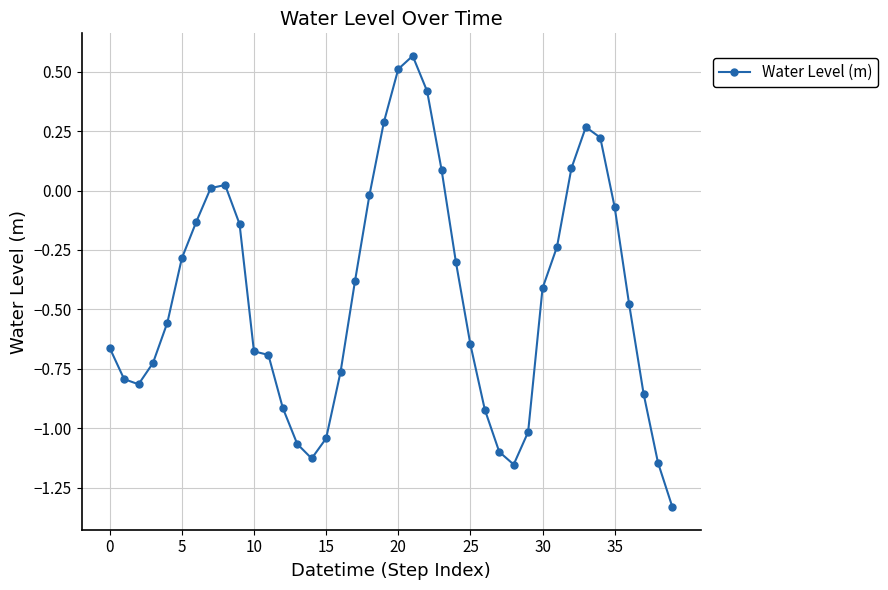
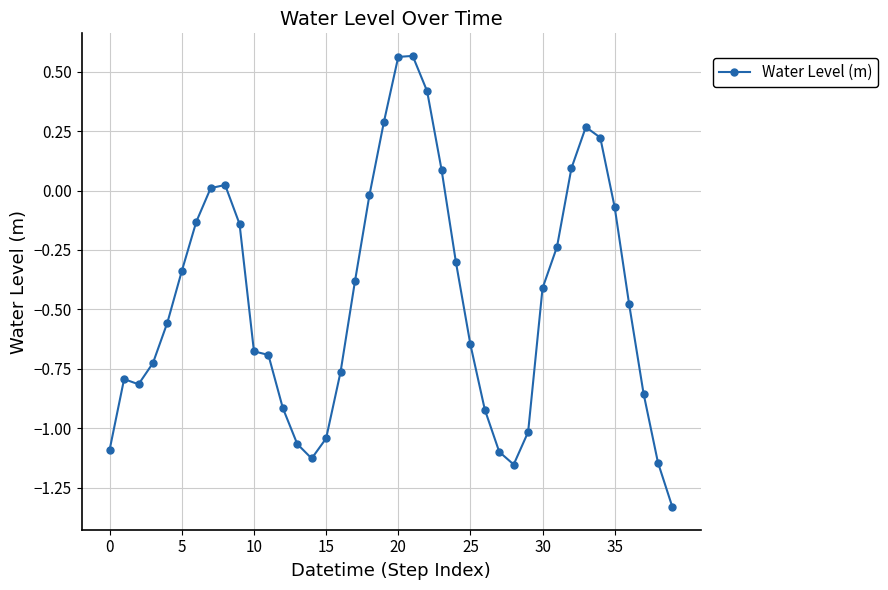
0: -0.66 -> -1.09
5: -0.29 -> -0.34
20: 0.51 -> 0.56
